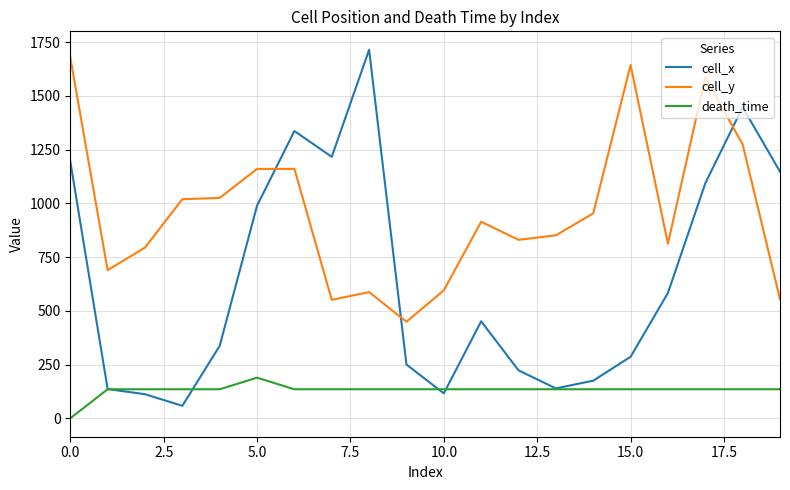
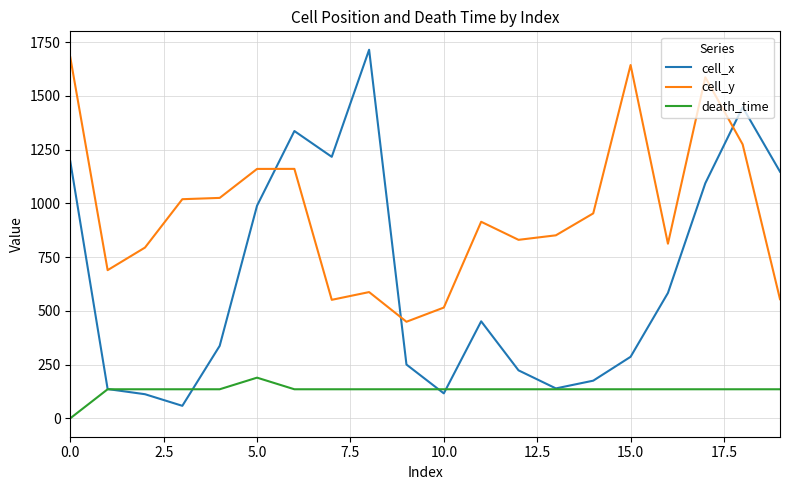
cell_y, 10.0: 600 -> 520
